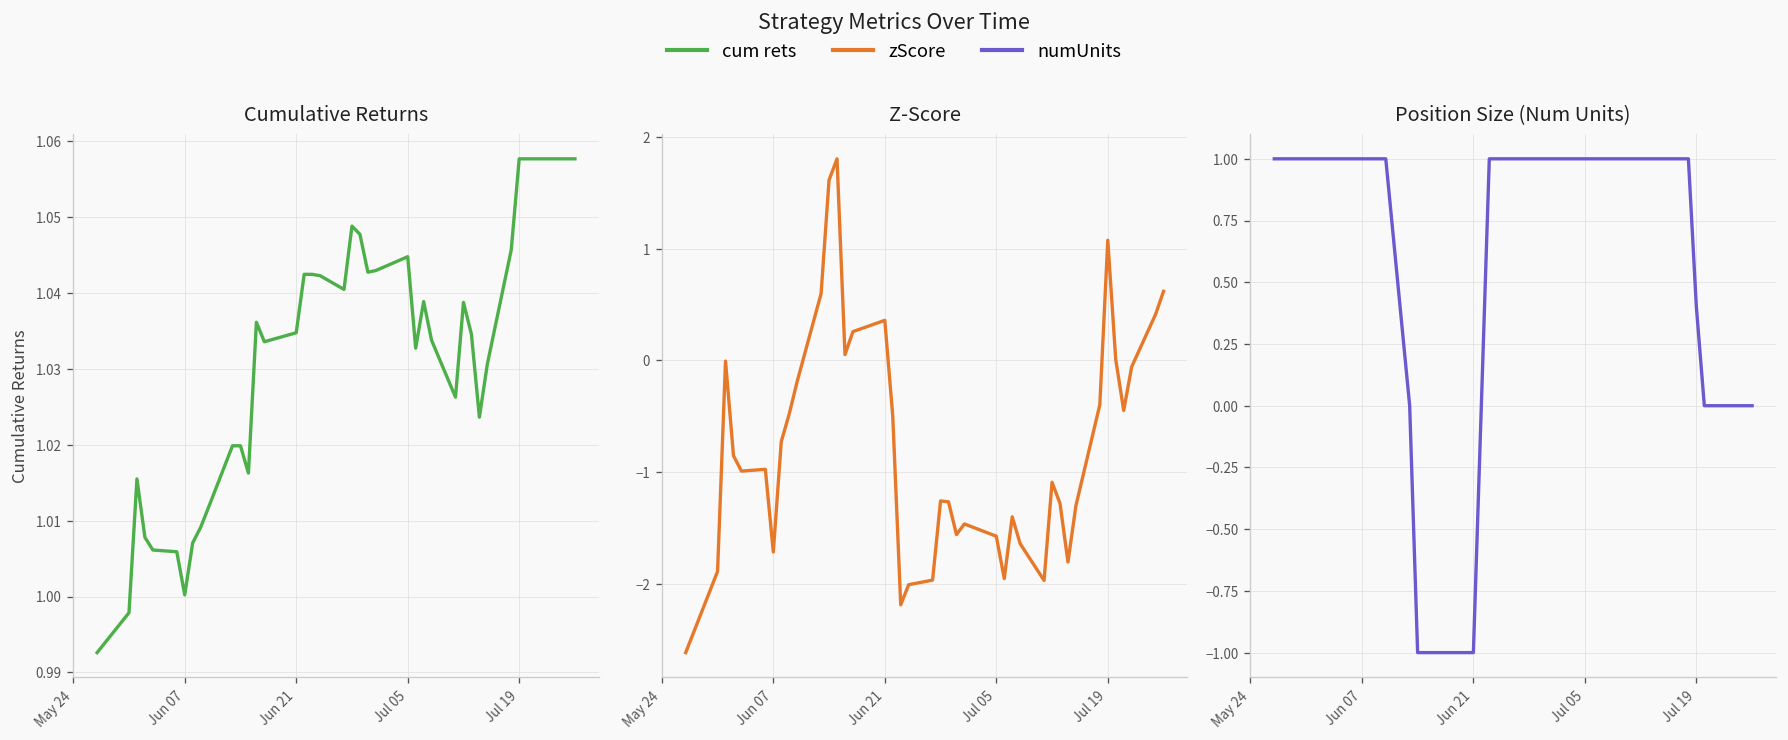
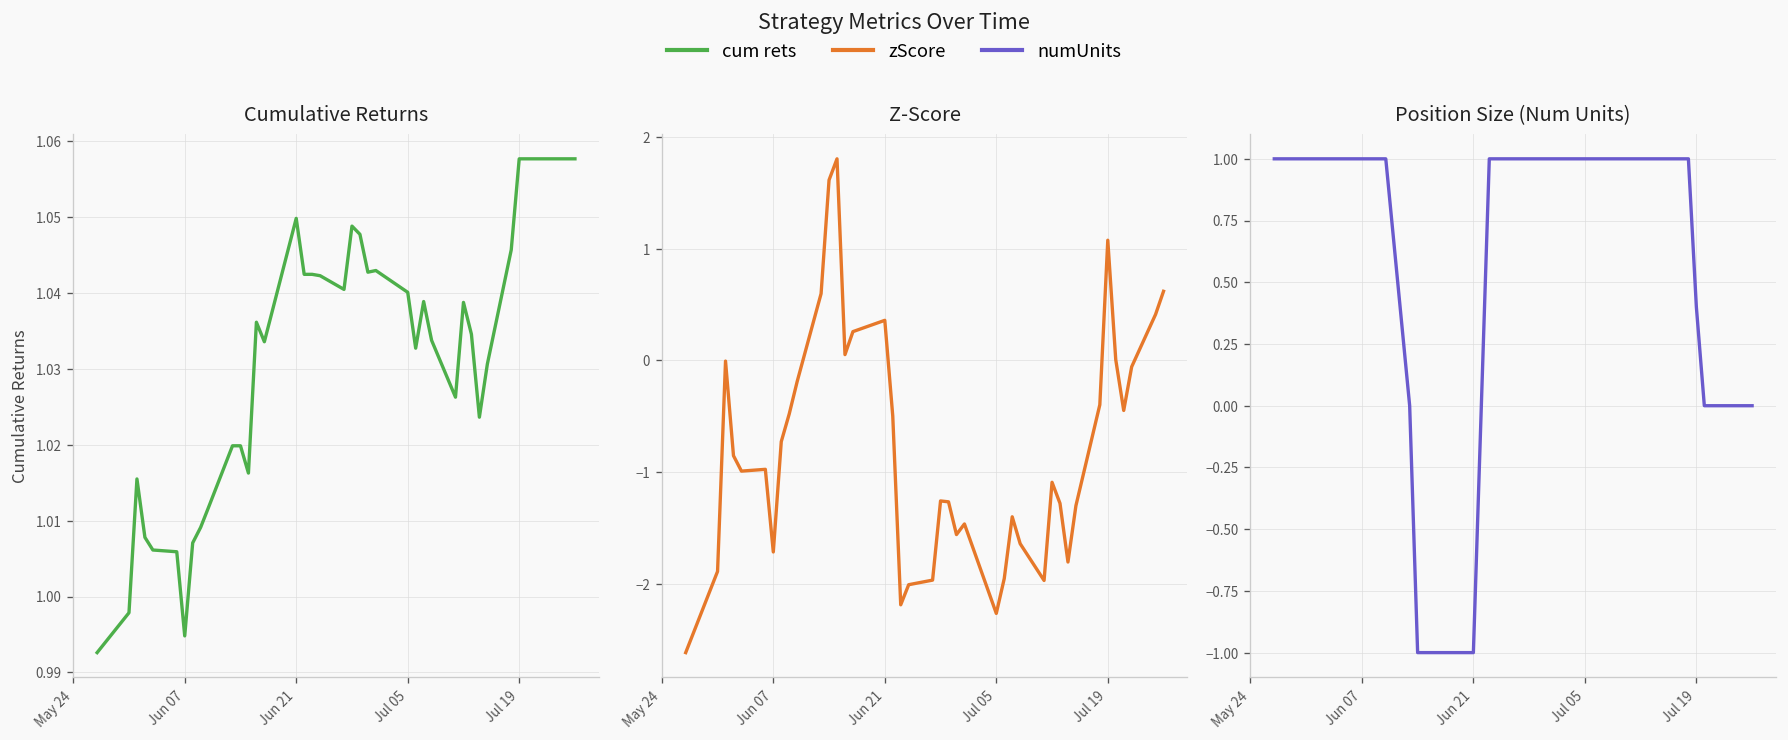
Cumulative Returns, Jun 07: 1.000 -> 0.995
Cumulative Returns, Jun 21: 1.035 -> 1.050
Cumulative Returns, Jul 05: 1.045 -> 1.040
Z-Score, Jul 05: -1.6 -> -2.3
